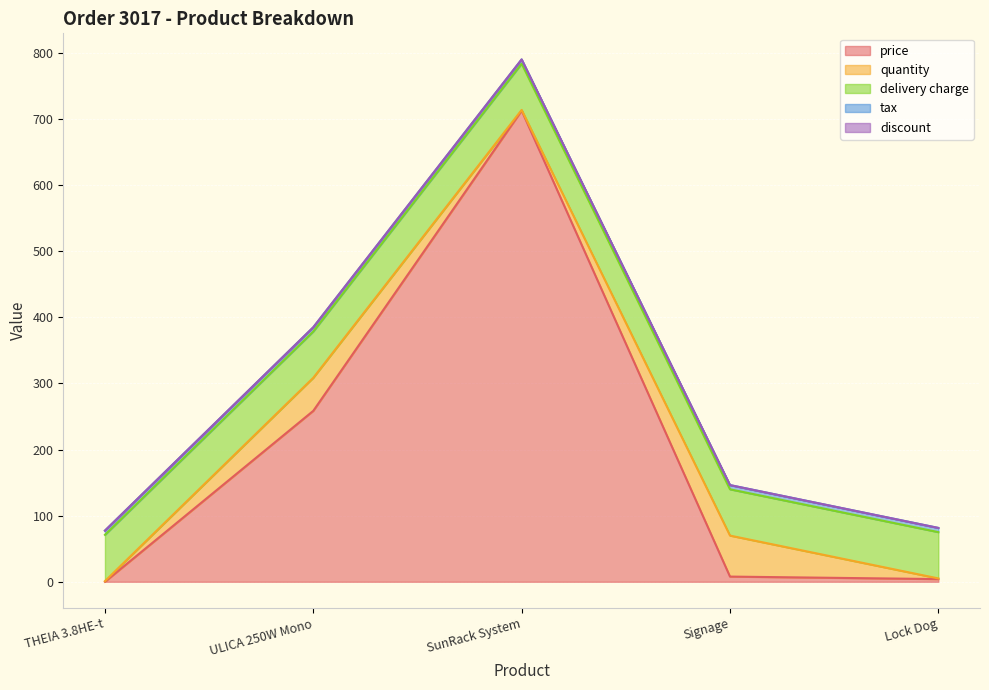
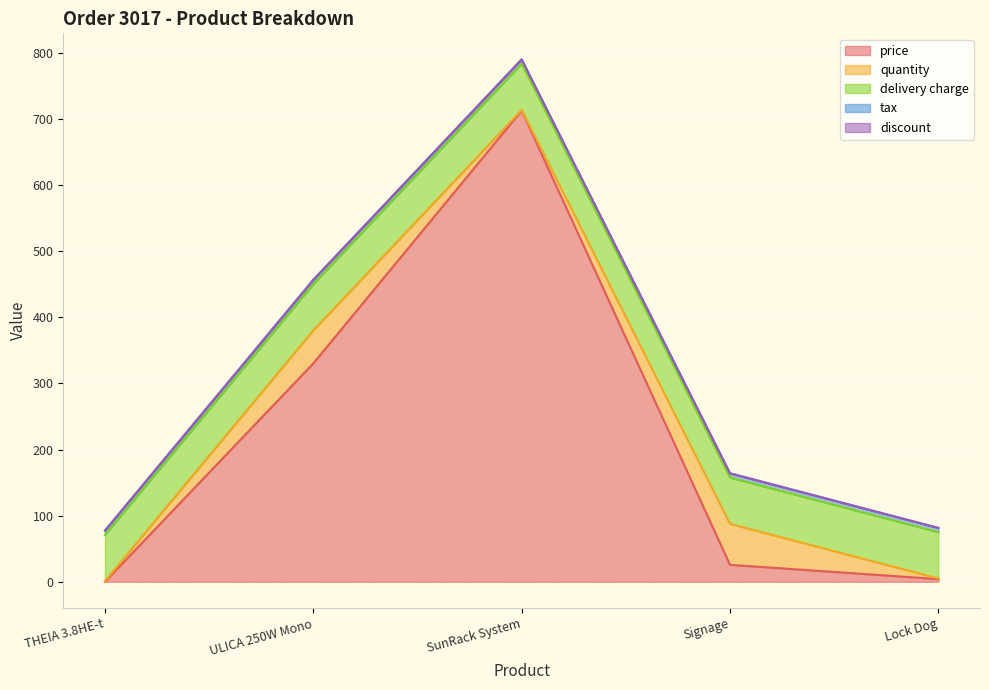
price, ULICA 250W Mono: 260 -> 330
price, Signage: 10 -> 30
